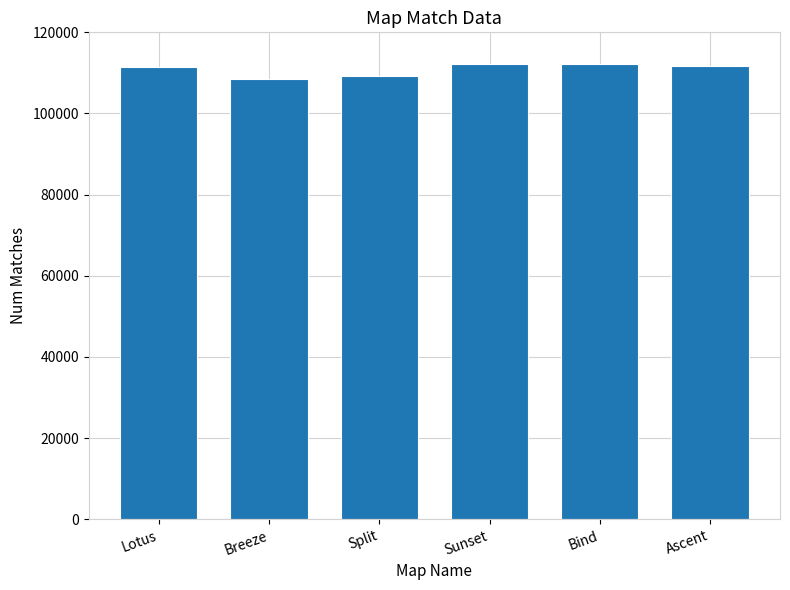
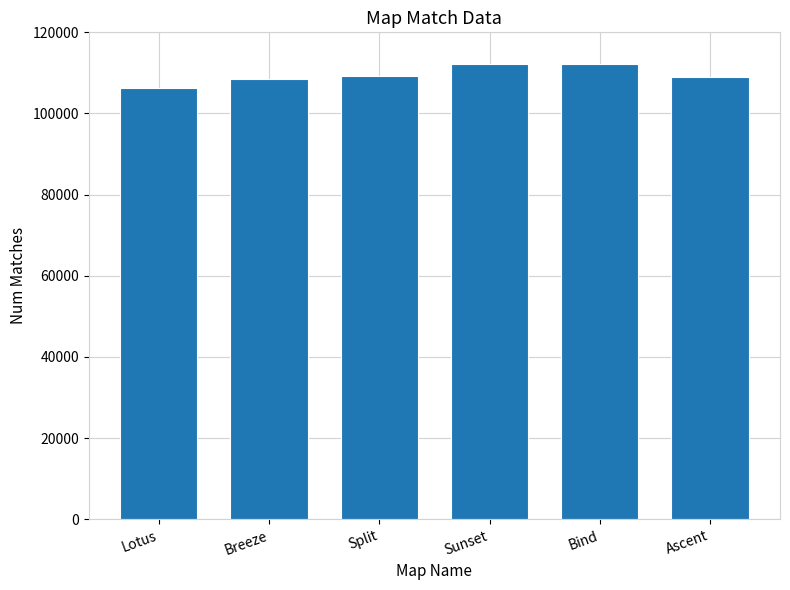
Lotus: 111000 -> 106000
Ascent: 112000 -> 109000
